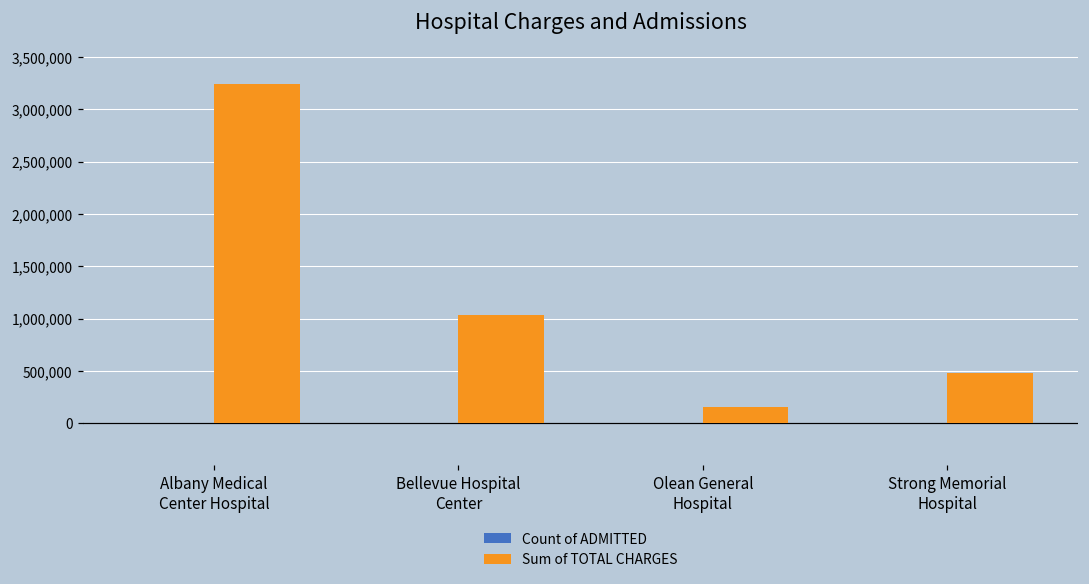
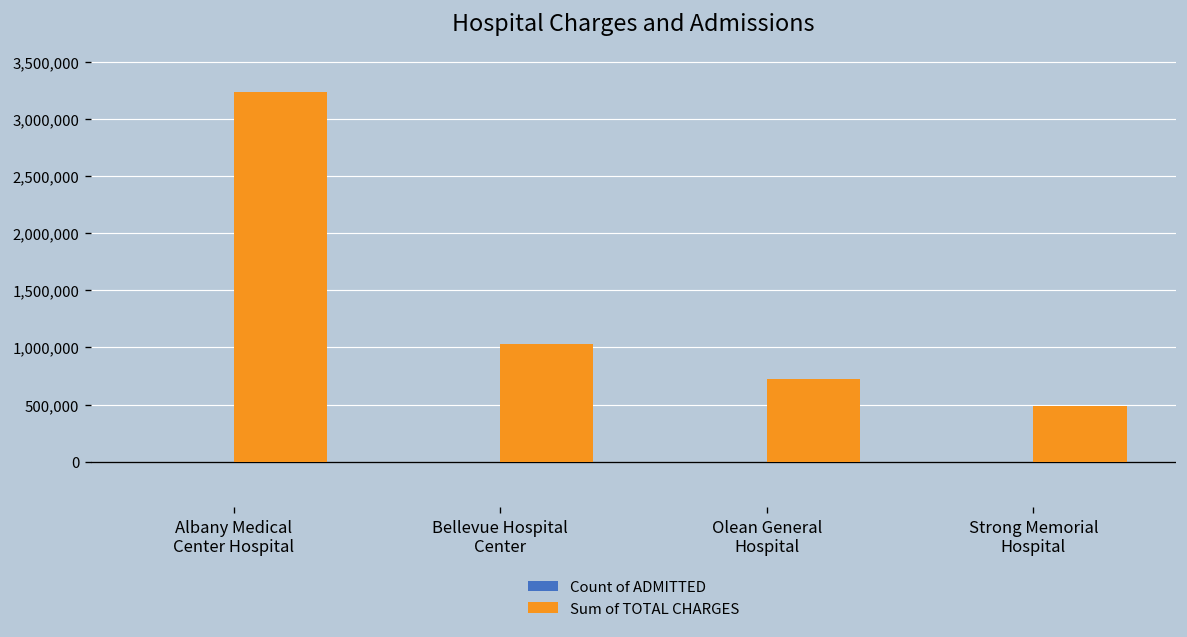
Sum of TOTAL CHARGES, Olean General Hospital: 200,000 -> 700,000
